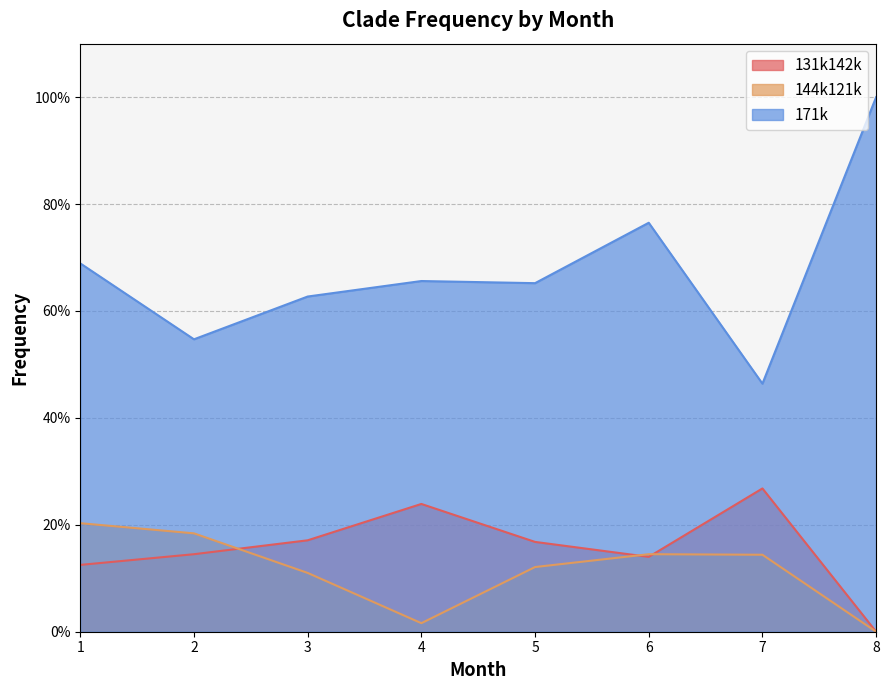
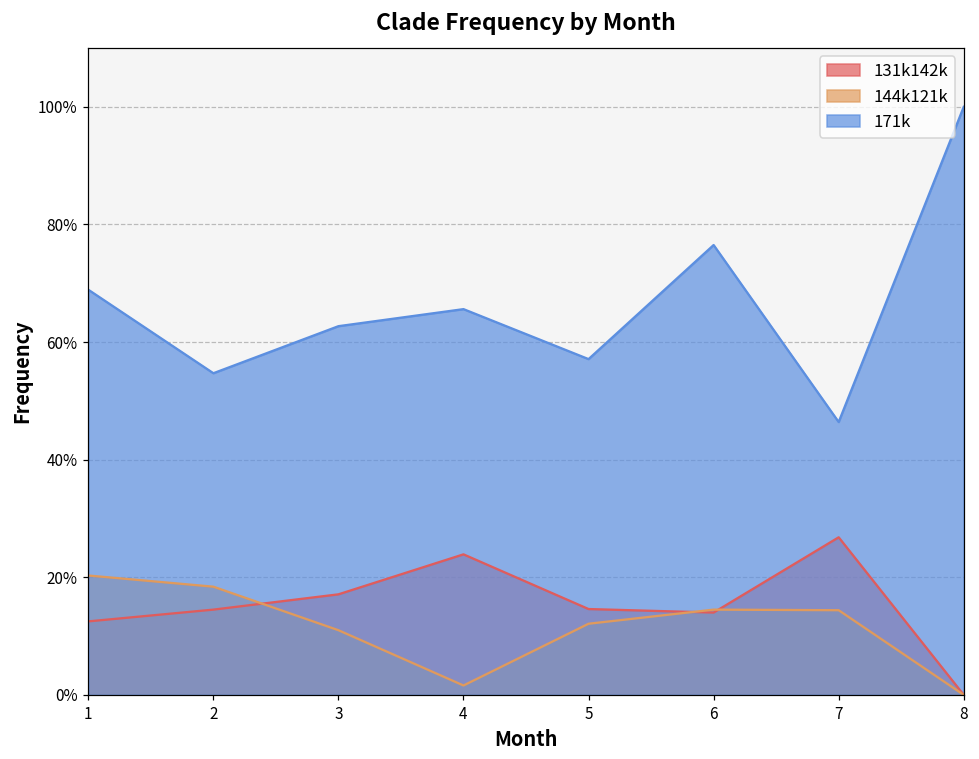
131k142k, 5: 17% -> 15%
171k, 5: 65% -> 57%
